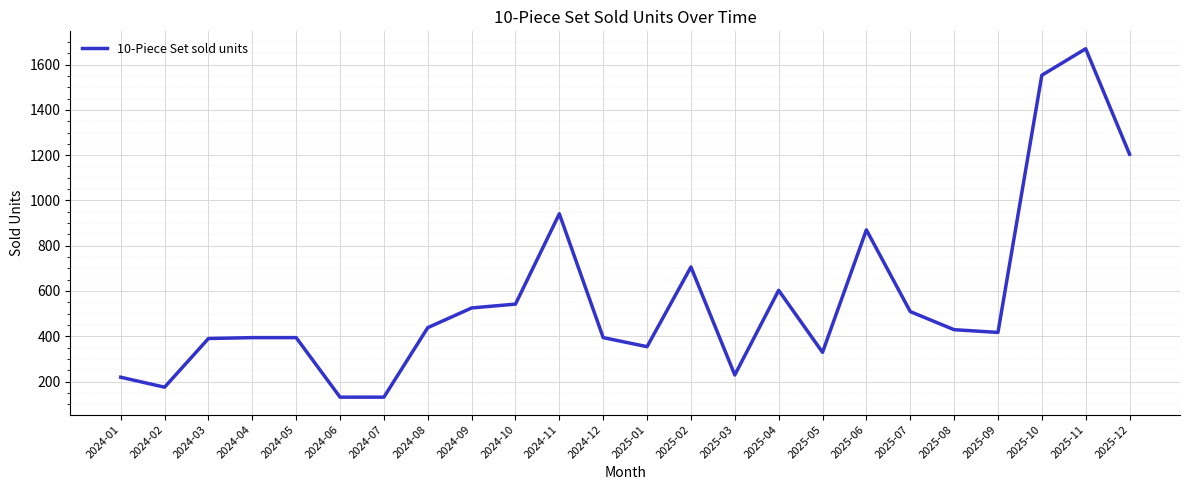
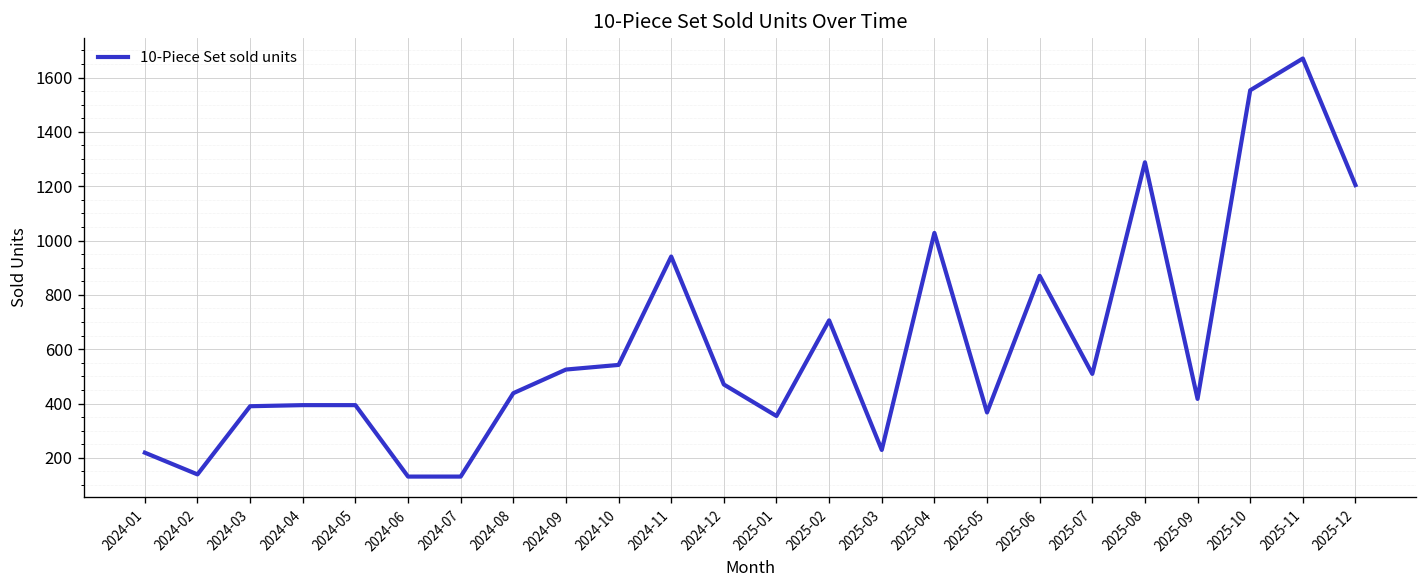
2024-02: 180 -> 140
2024-12: 390 -> 470
2025-04: 600 -> 1030
2025-05: 330 -> 370
2025-08: 430 -> 1290
